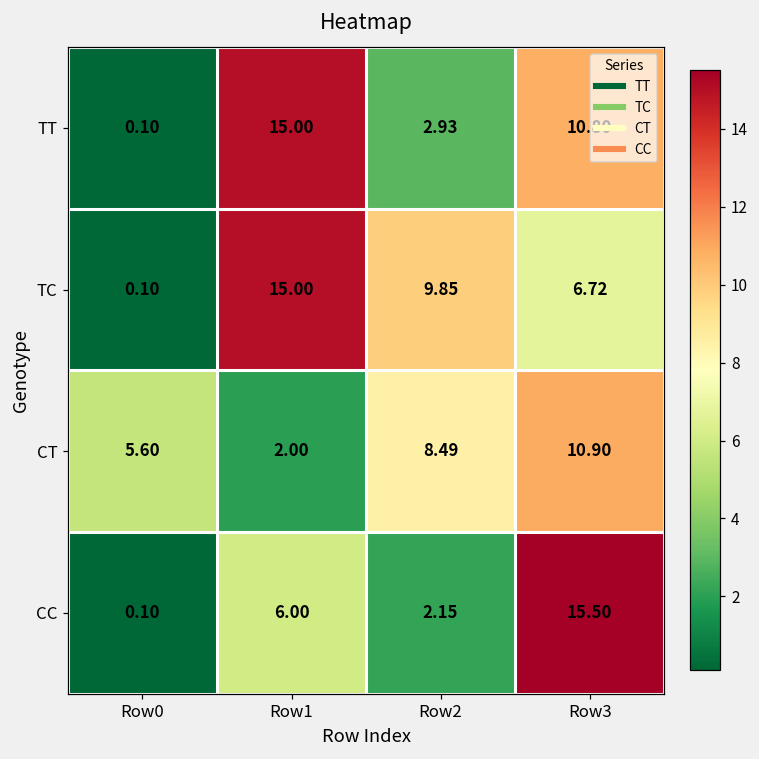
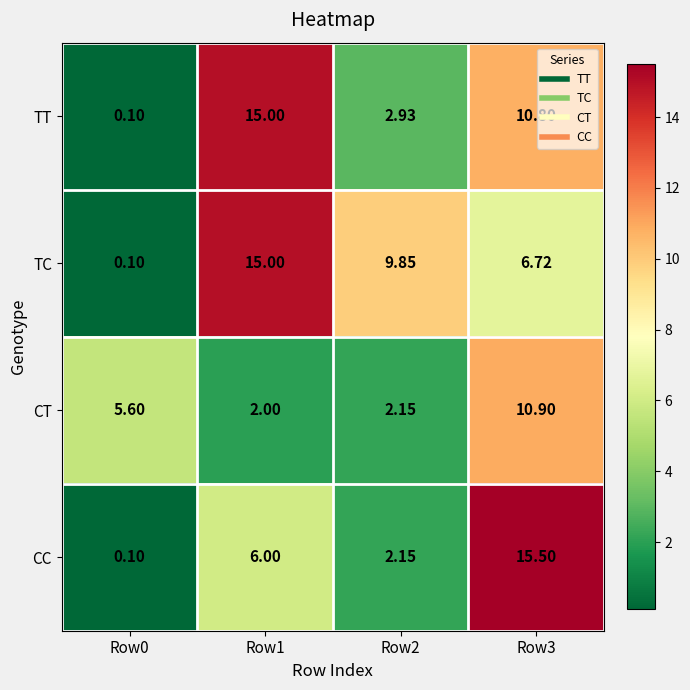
CT, Row2: 8.49 -> 2.15
